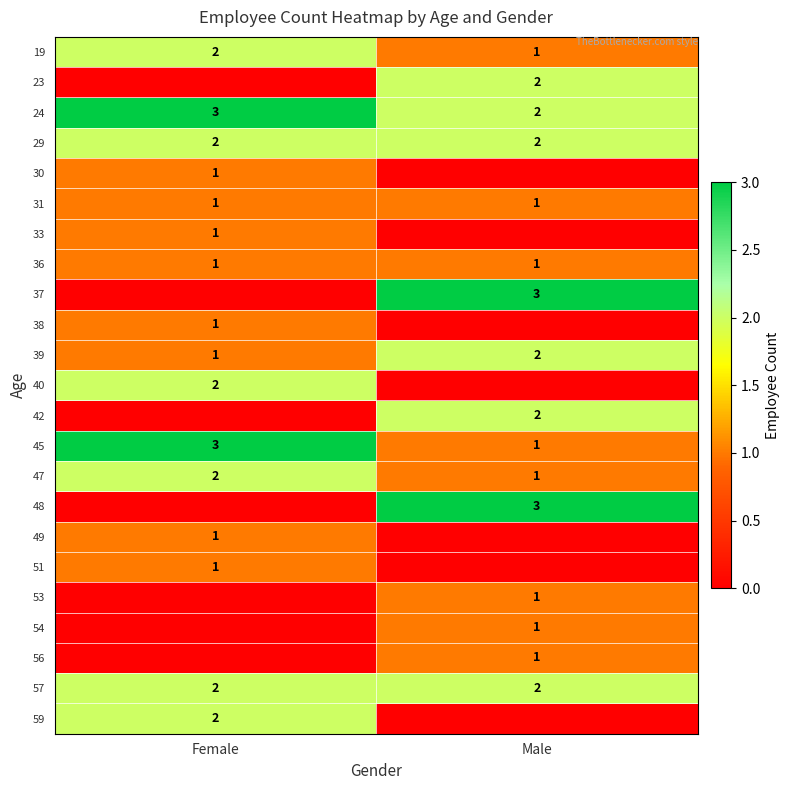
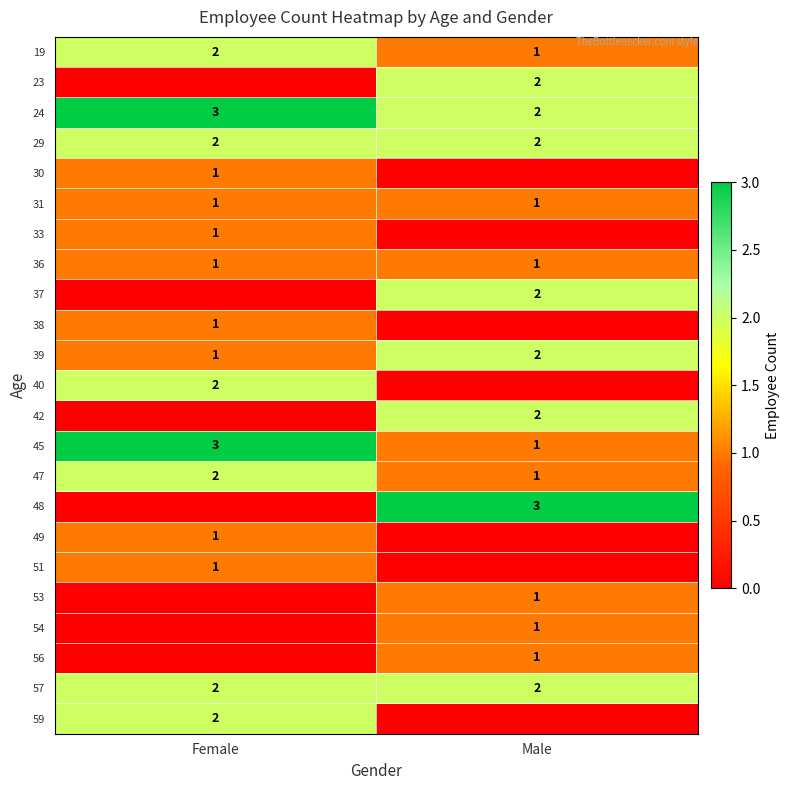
37, Male: 3 -> 2
